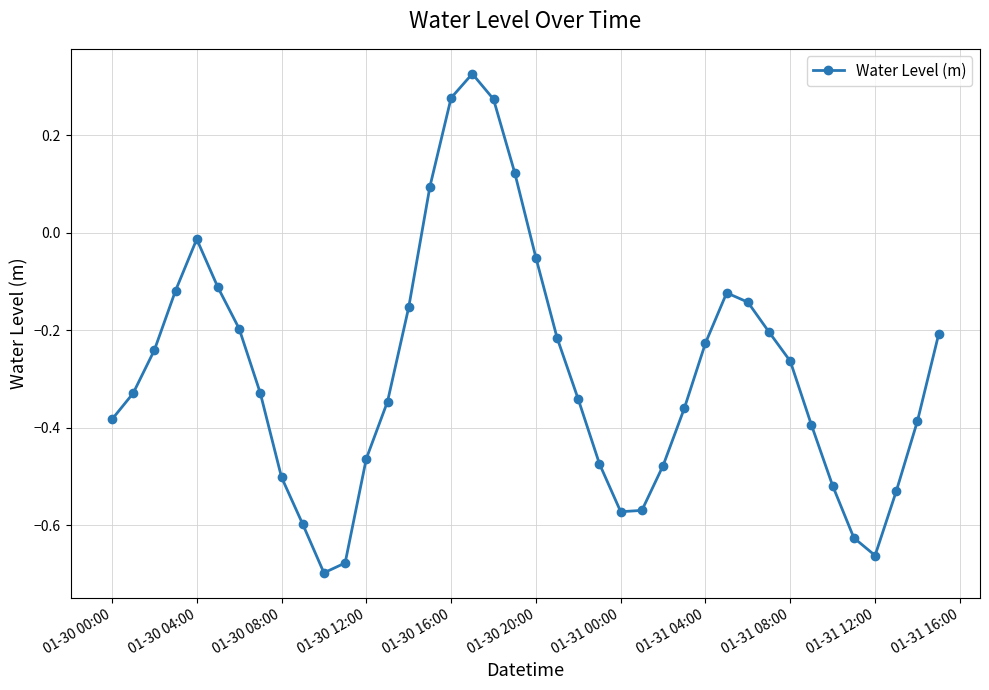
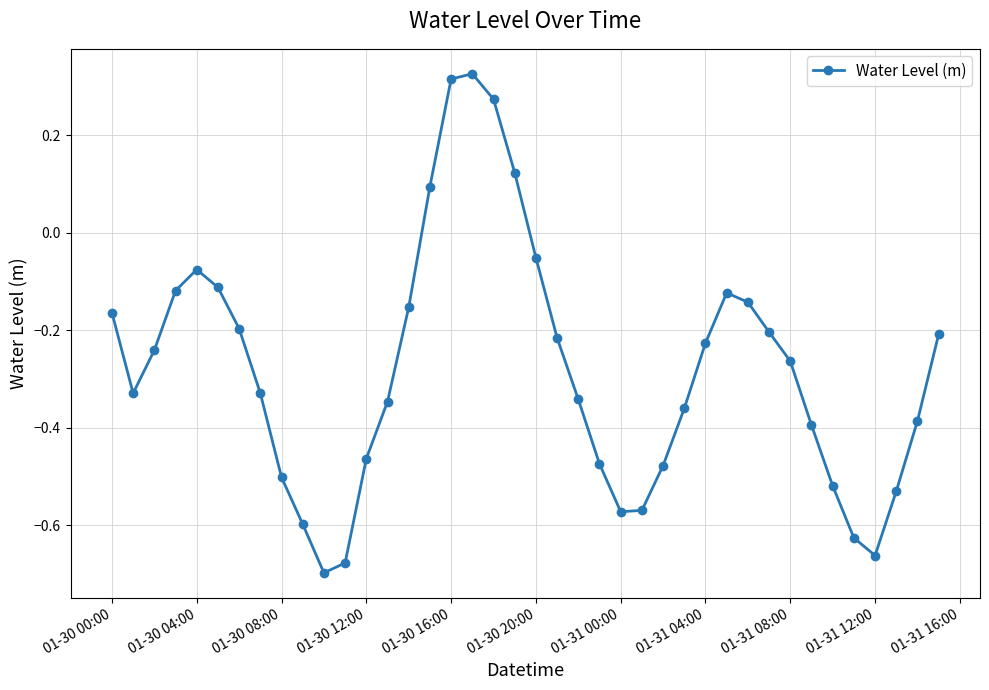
01-30 00:00: -0.38 -> -0.16
01-30 04:00: -0.01 -> -0.08
01-30 16:00: 0.28 -> 0.31
